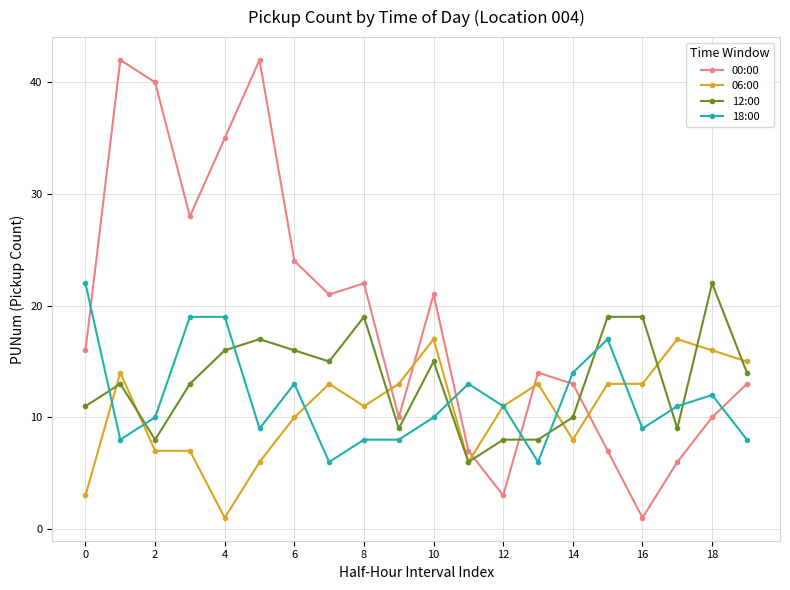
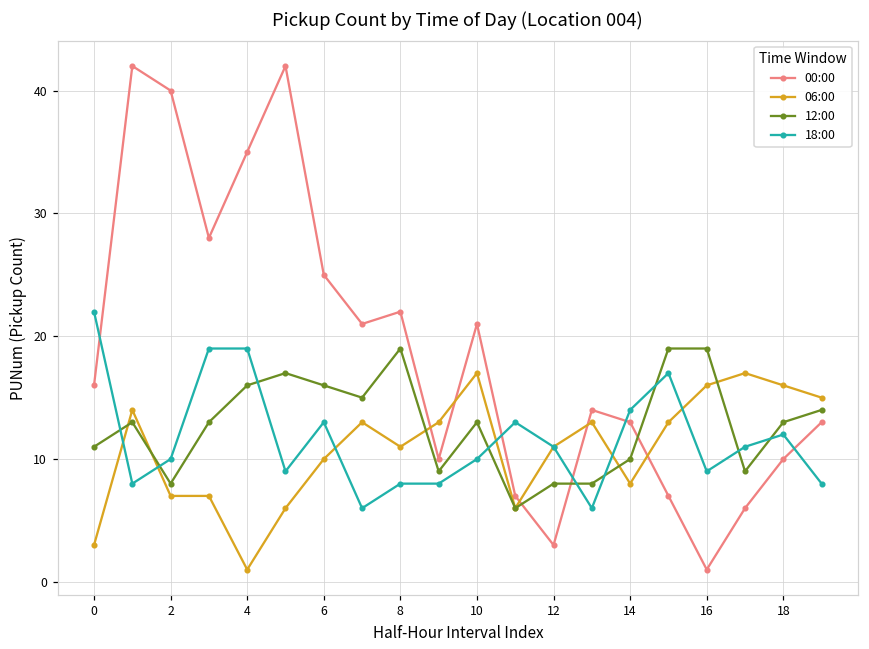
00:00, 6: 24 -> 25
12:00, 10: 15 -> 13
06:00, 16: 13 -> 16
12:00, 18: 22 -> 13
